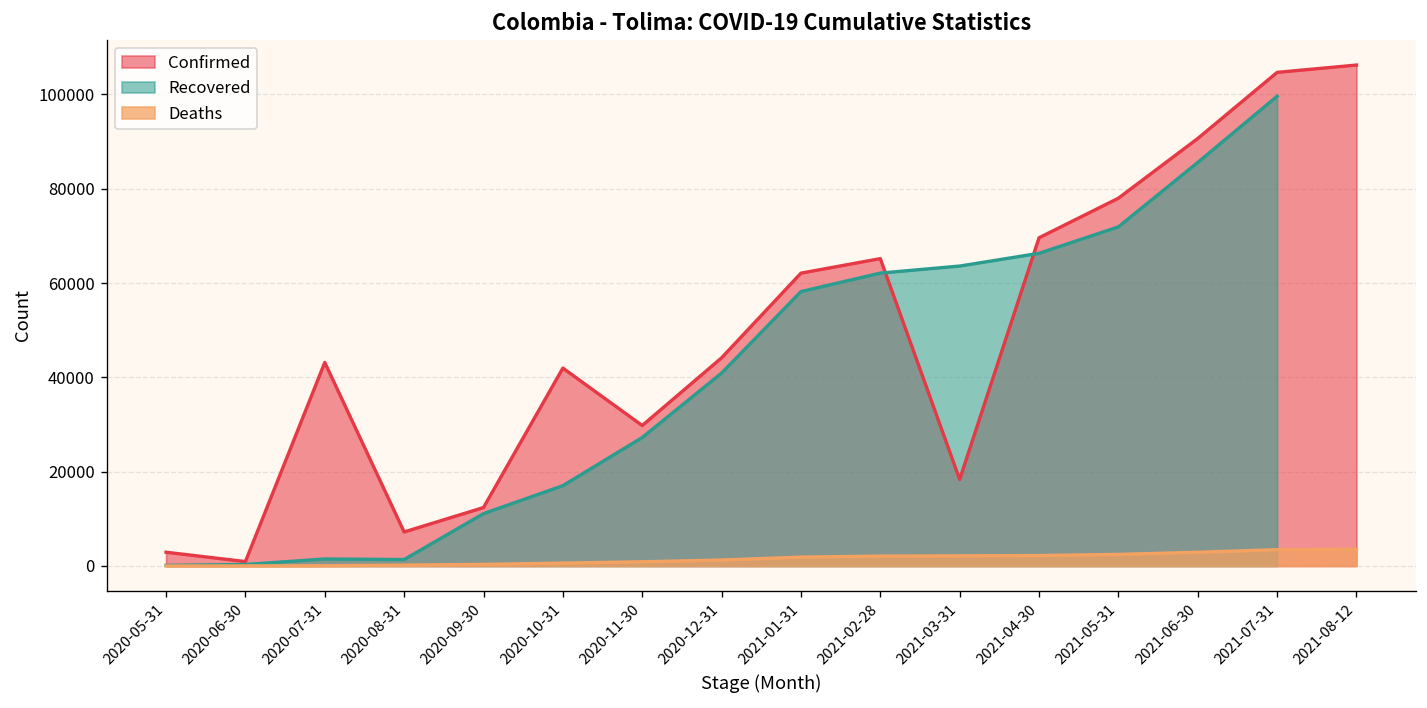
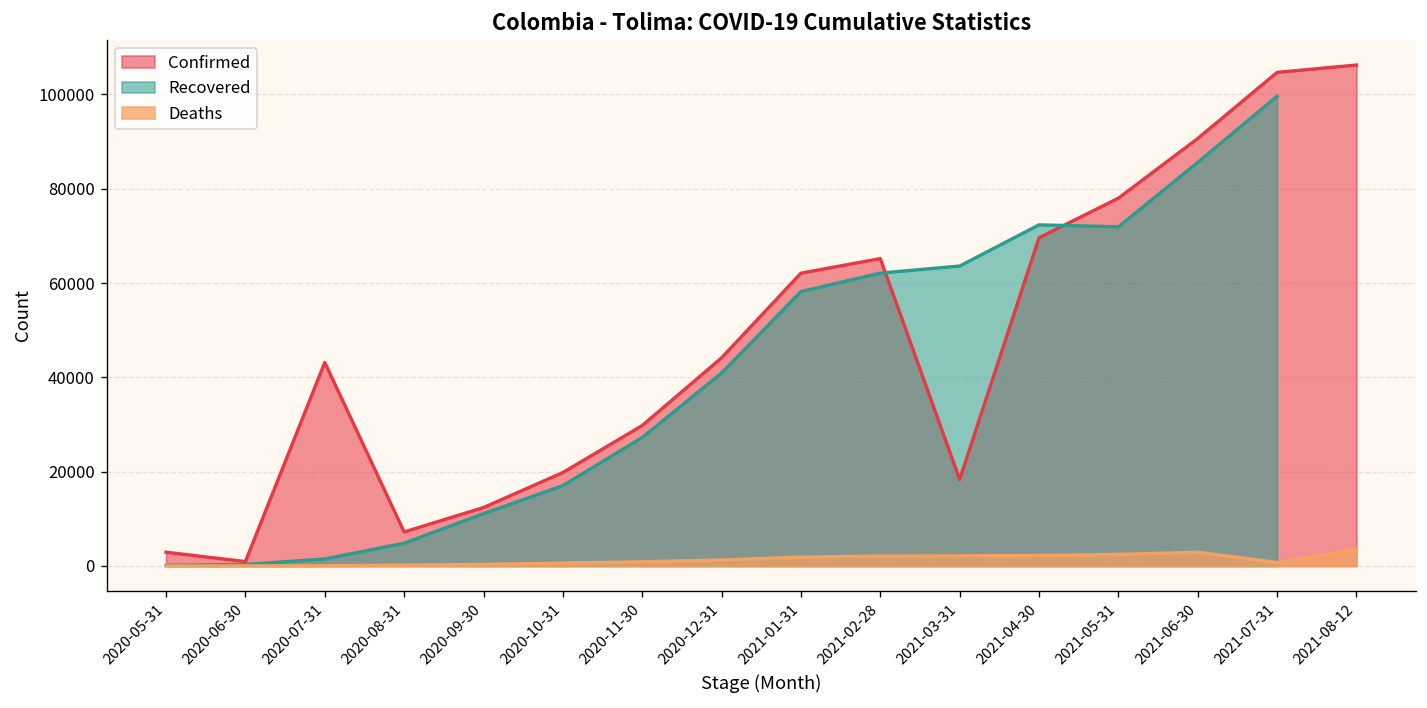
Recovered, 2020-08-31: 1000 -> 5000
Confirmed, 2020-10-31: 42000 -> 20000
Recovered, 2021-04-30: 66000 -> 72000
Deaths, 2021-07-31: 3000 -> 1000
